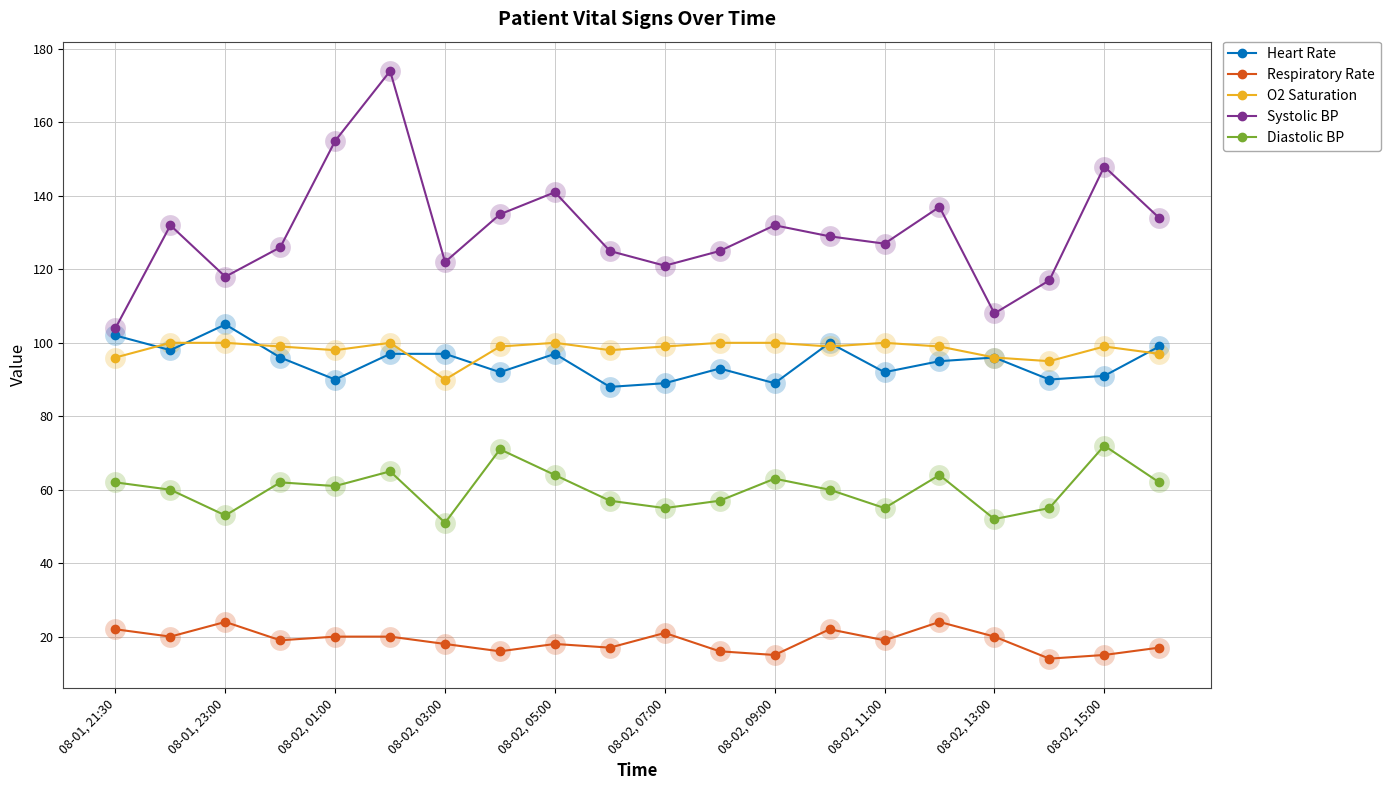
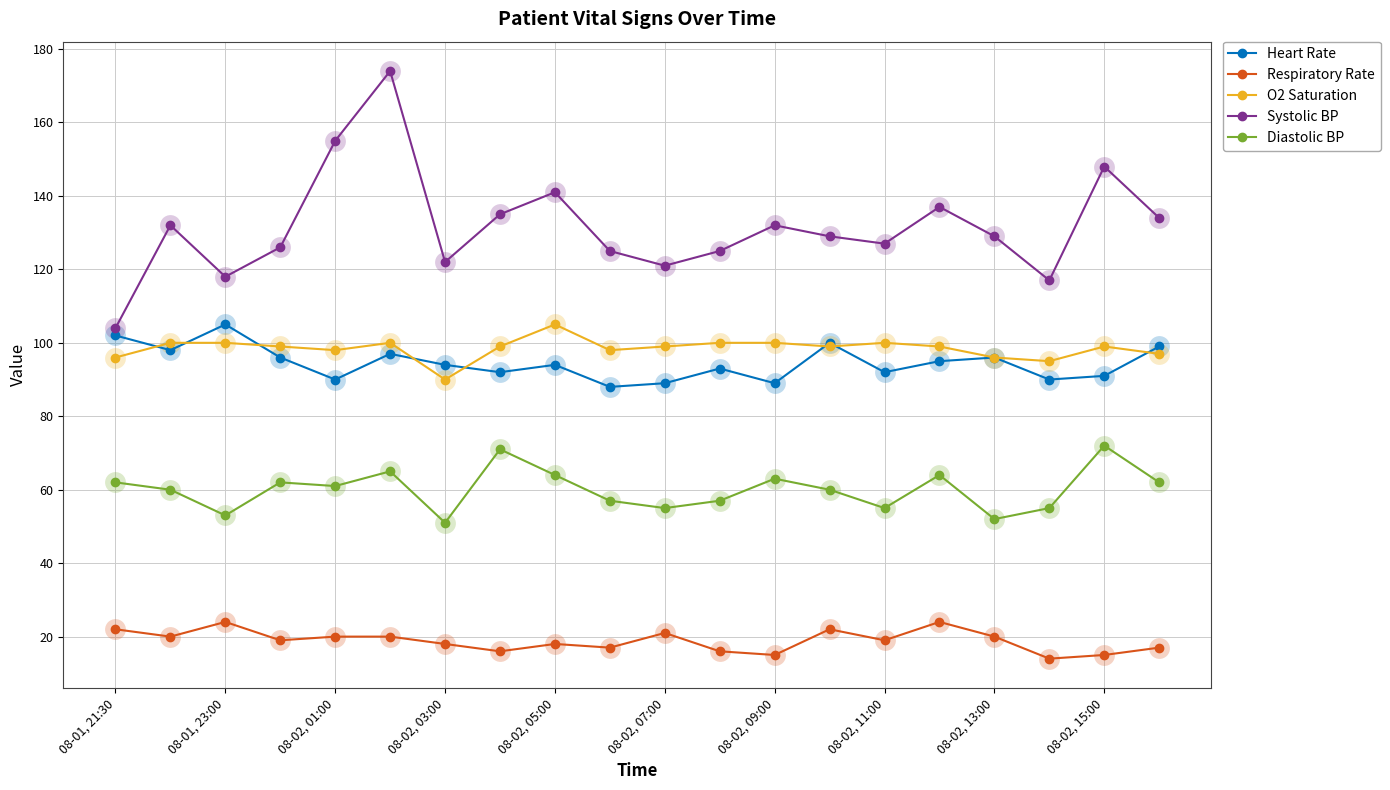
Heart Rate, 08-02, 03:00: 97 -> 94
Heart Rate, 08-02, 05:00: 97 -> 94
O2 Saturation, 08-02, 05:00: 100 -> 105
Systolic BP, 08-02, 13:00: 108 -> 129
